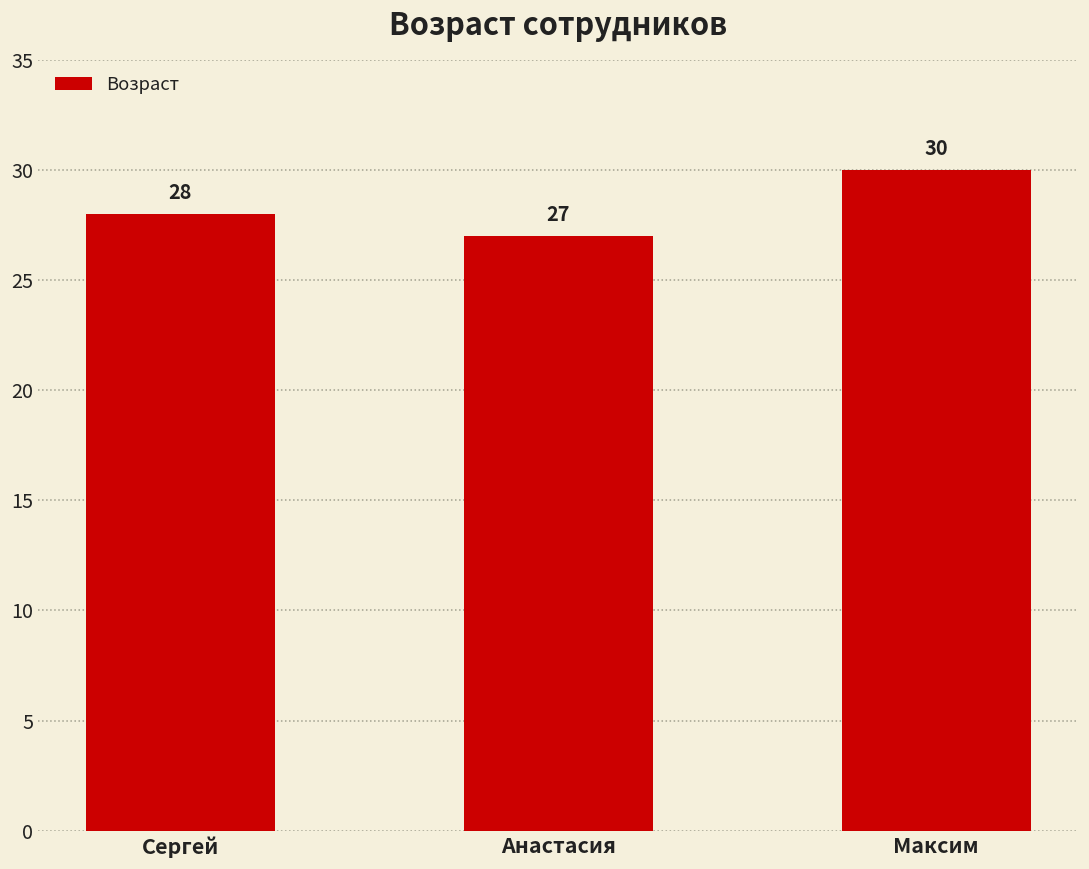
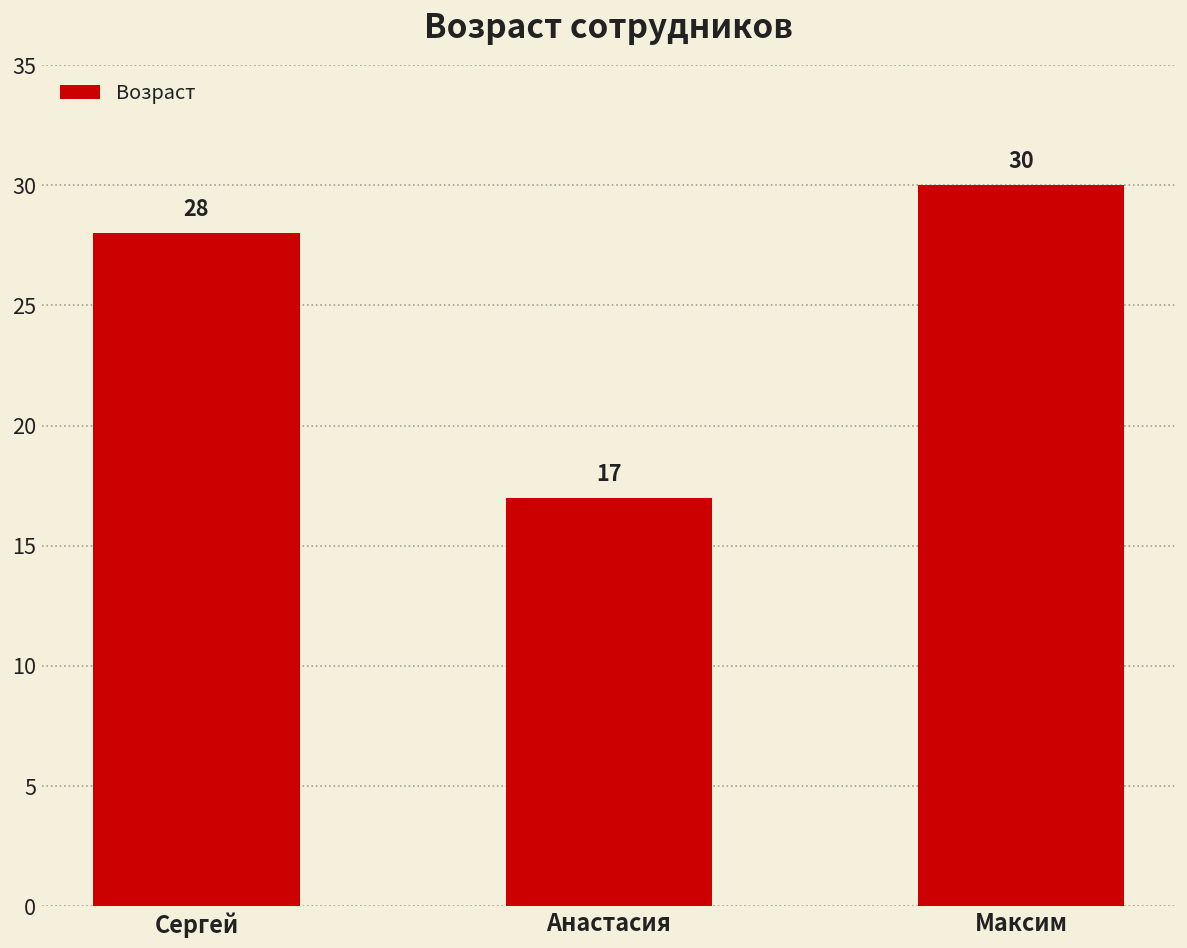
Анастасия: 27 -> 17
